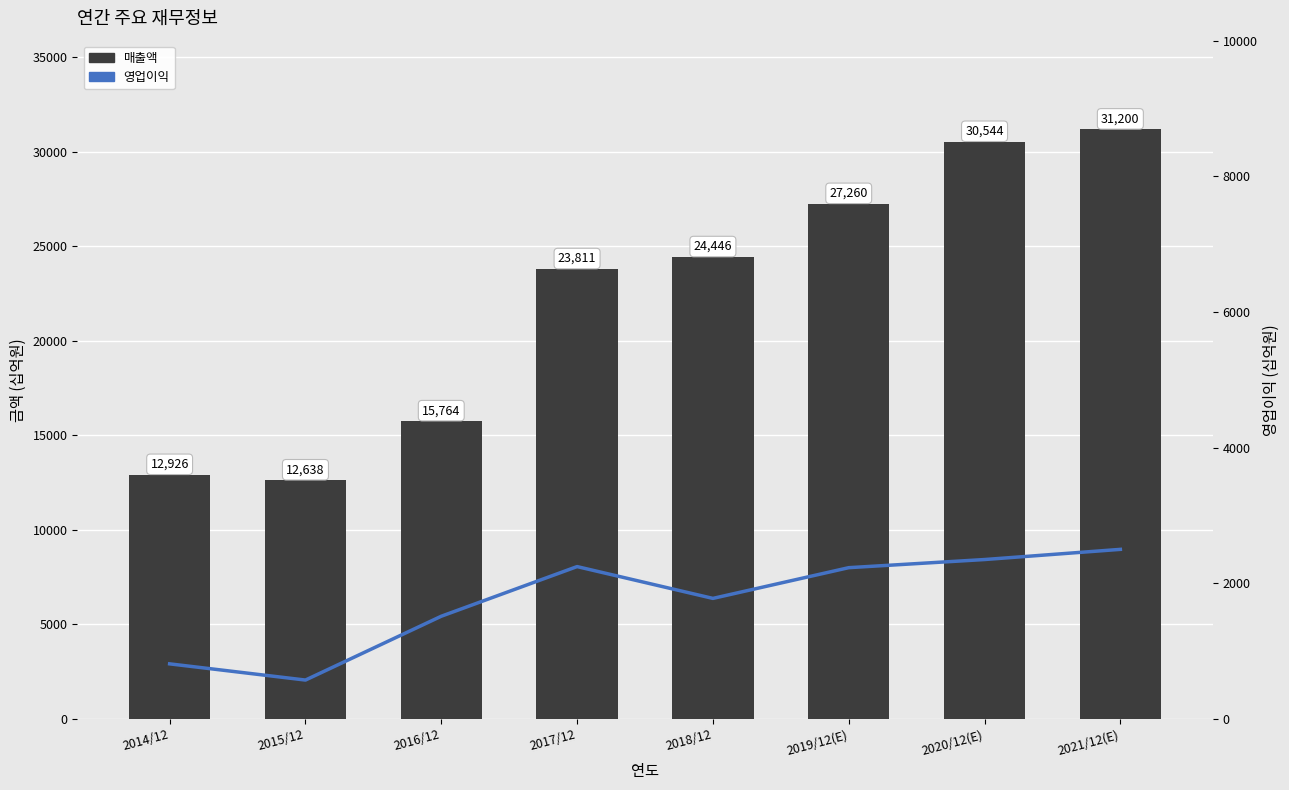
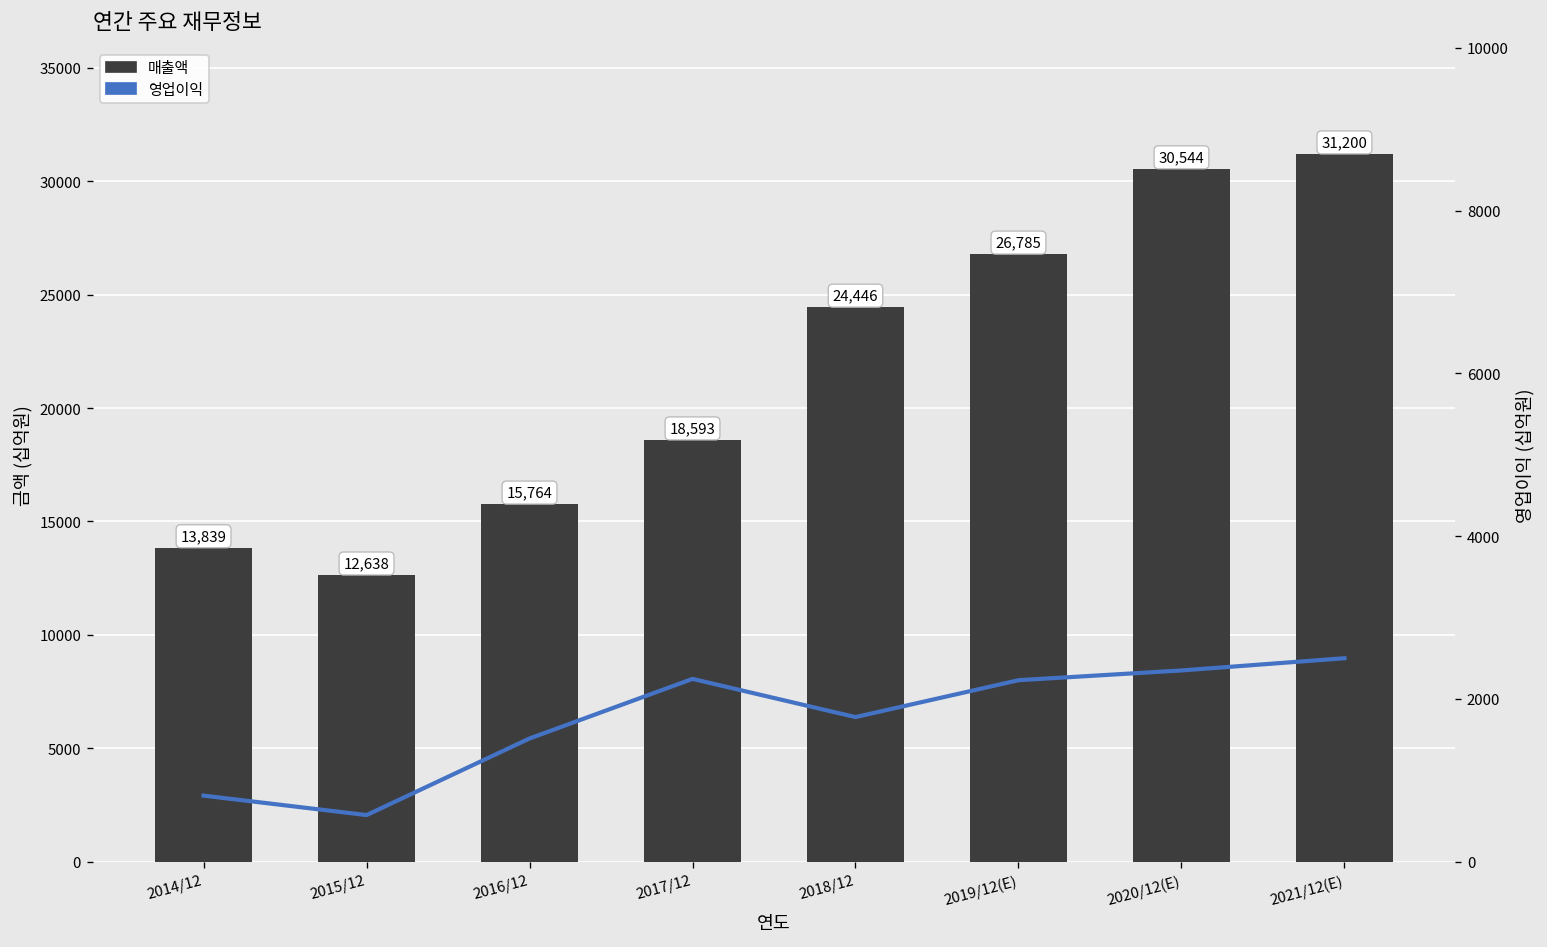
매출액, 2014/12: 12,926 -> 13,839
매출액, 2017/12: 23,811 -> 18,593
매출액, 2019/12(E): 27,260 -> 26,785
